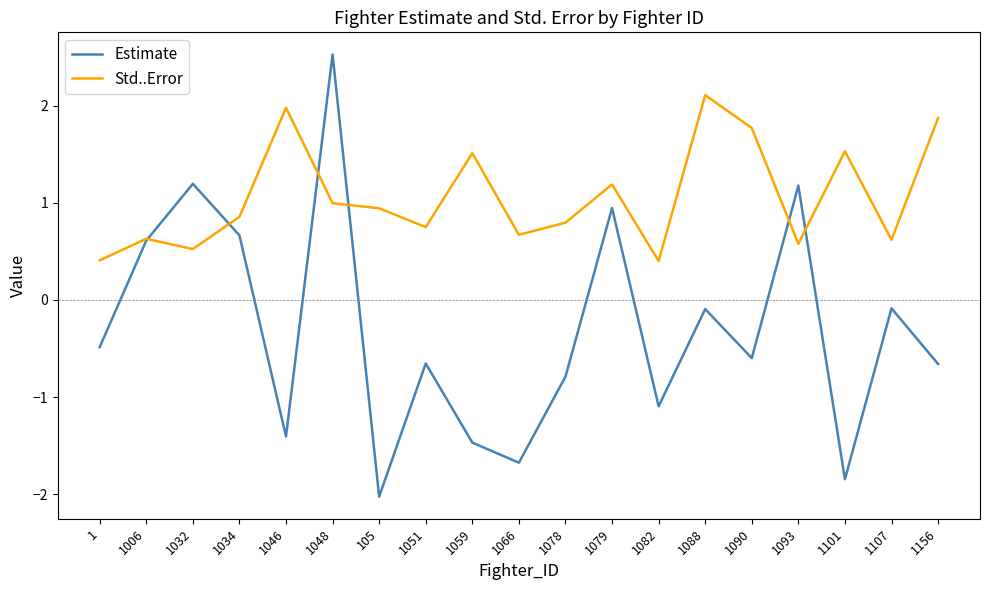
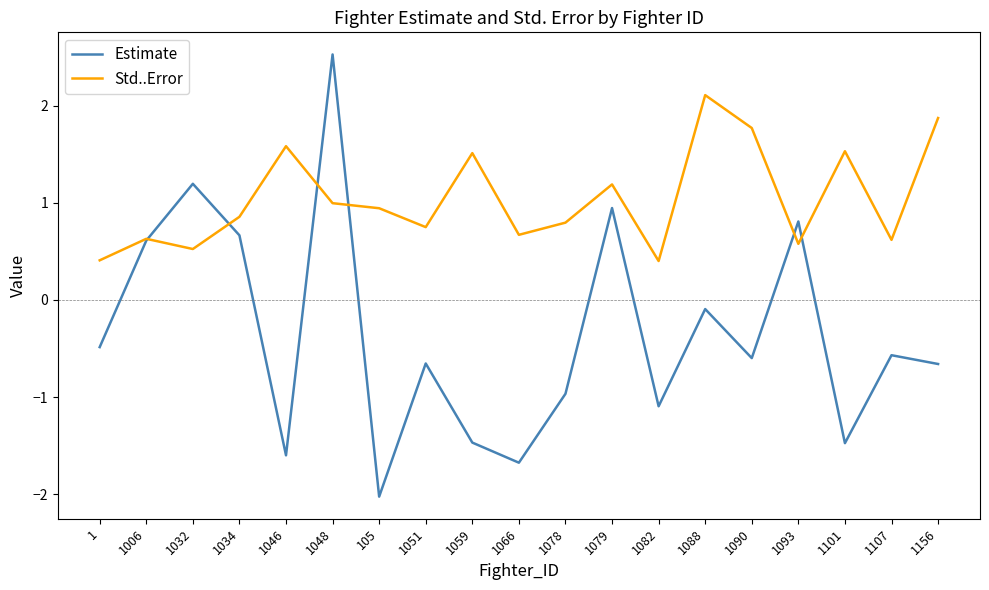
Estimate, 1046: -1.4 -> -1.6
Std..Error, 1046: 2.0 -> 1.6
Estimate, 1078: -0.8 -> -1.0
Estimate, 1093: 1.2 -> 0.8
Estimate, 1101: -1.8 -> -1.5
Estimate, 1107: -0.1 -> -0.6
